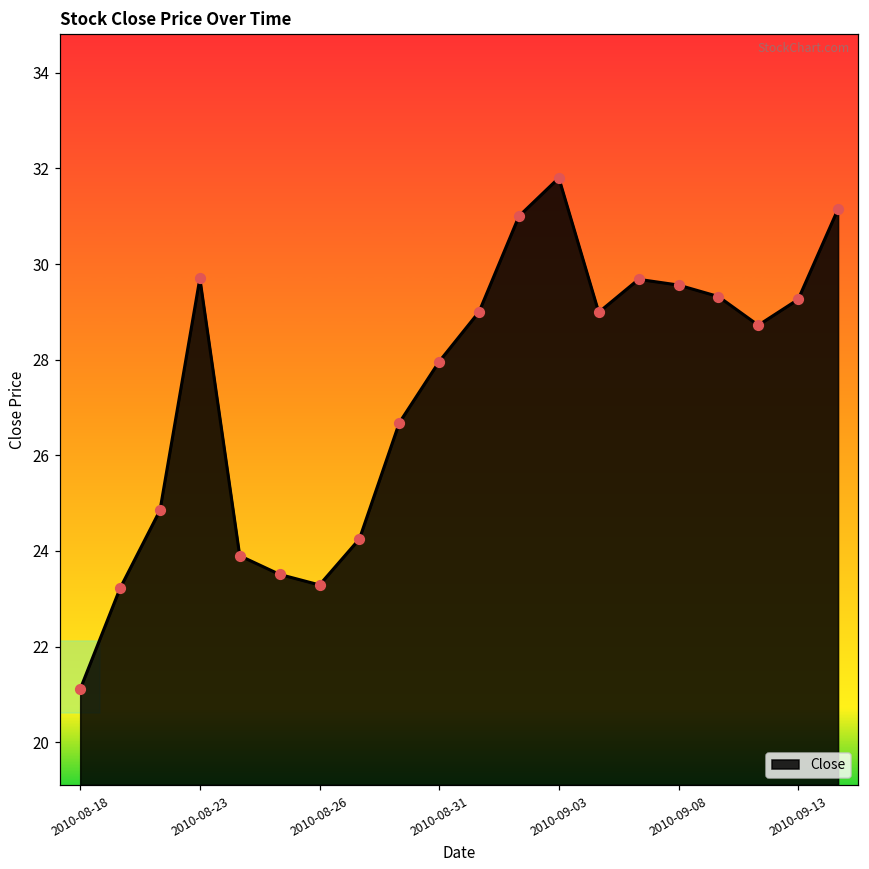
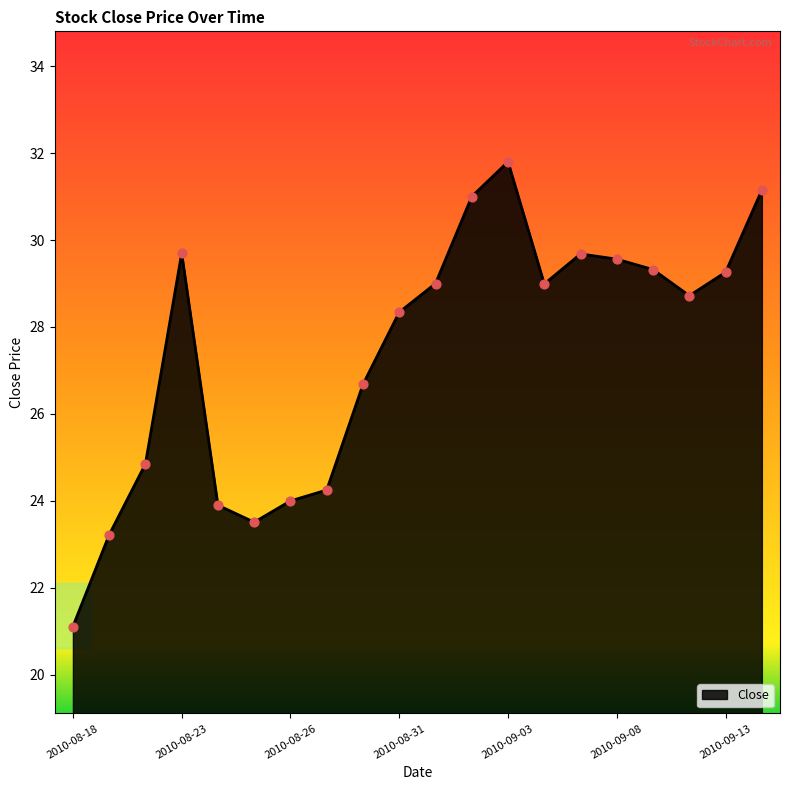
2010-08-26: 23.3 -> 24.0
2010-08-31: 28.0 -> 28.3
